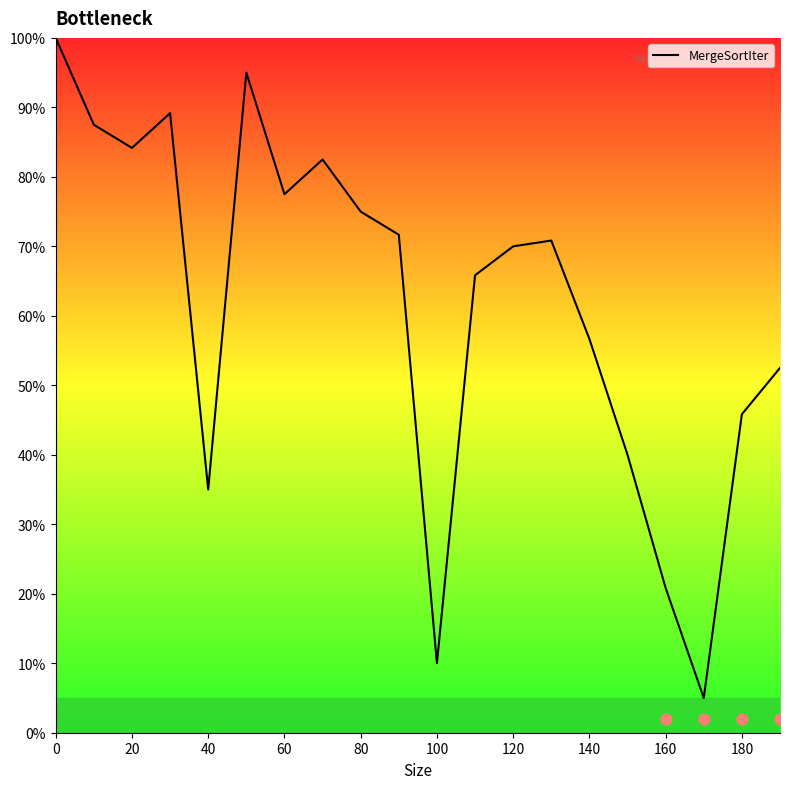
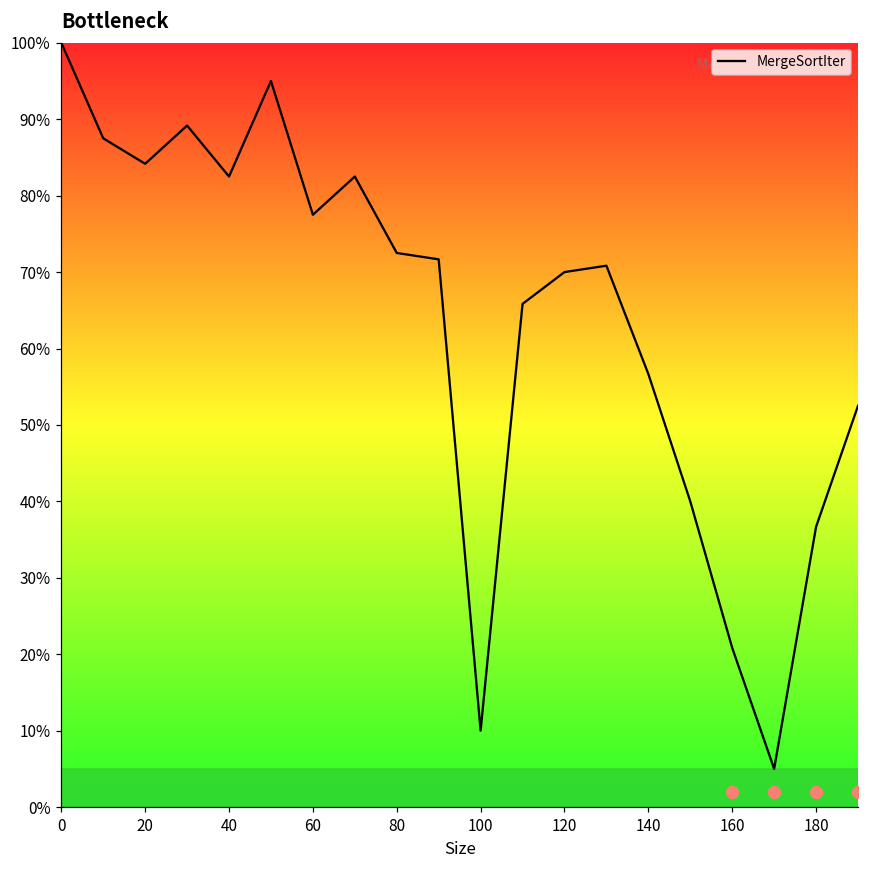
MergeSortIter, 40: 35% -> 83%
MergeSortIter, 80: 75% -> 73%
MergeSortIter, 180: 46% -> 37%
